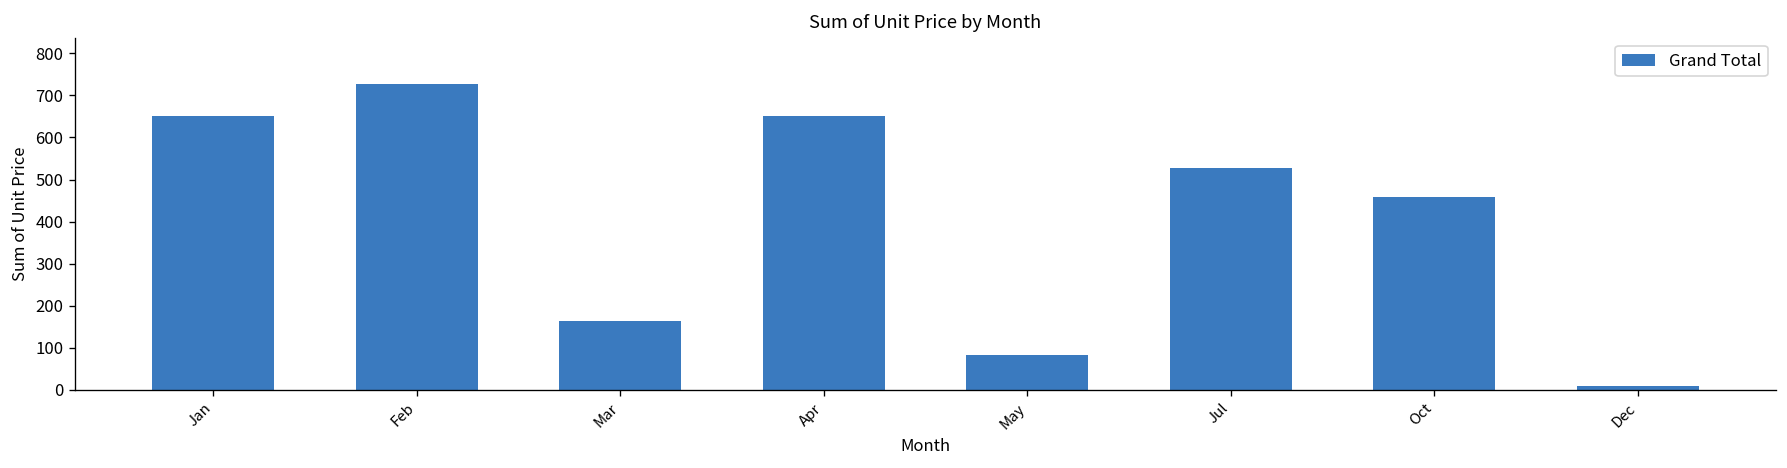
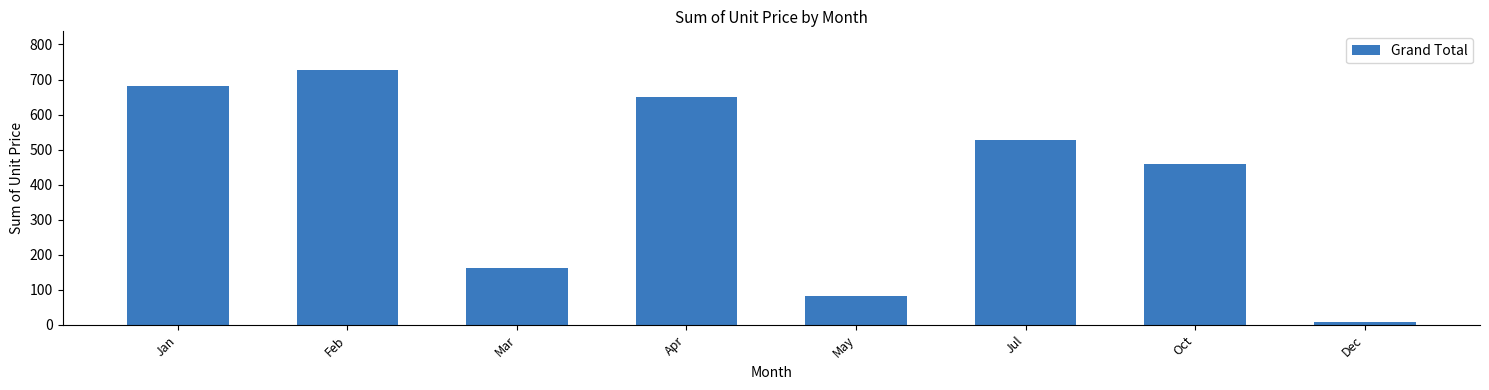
Jan: 650 -> 680
